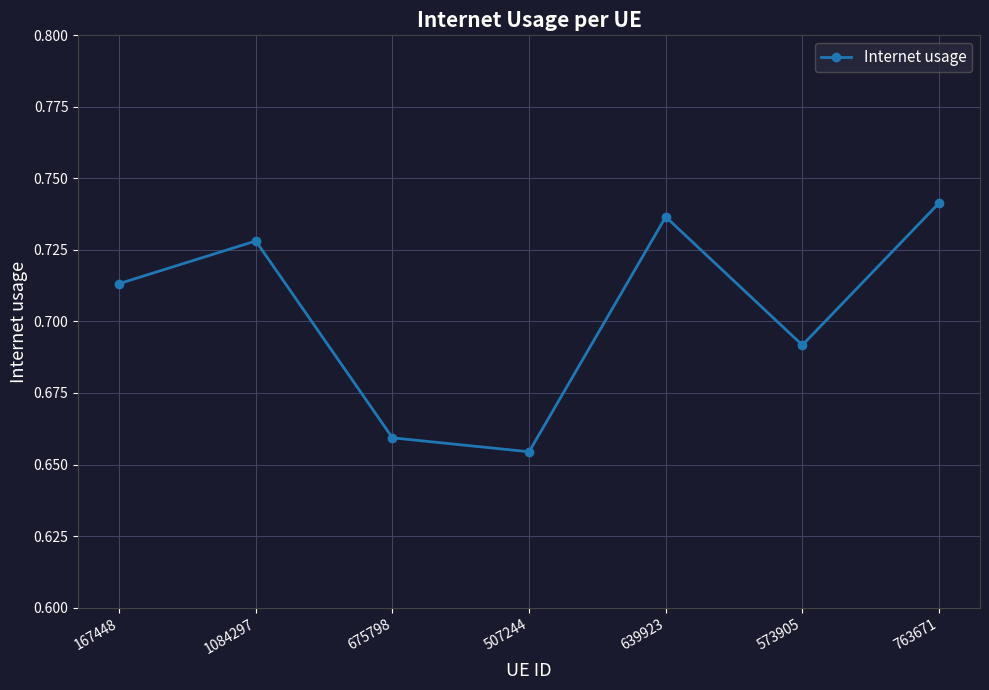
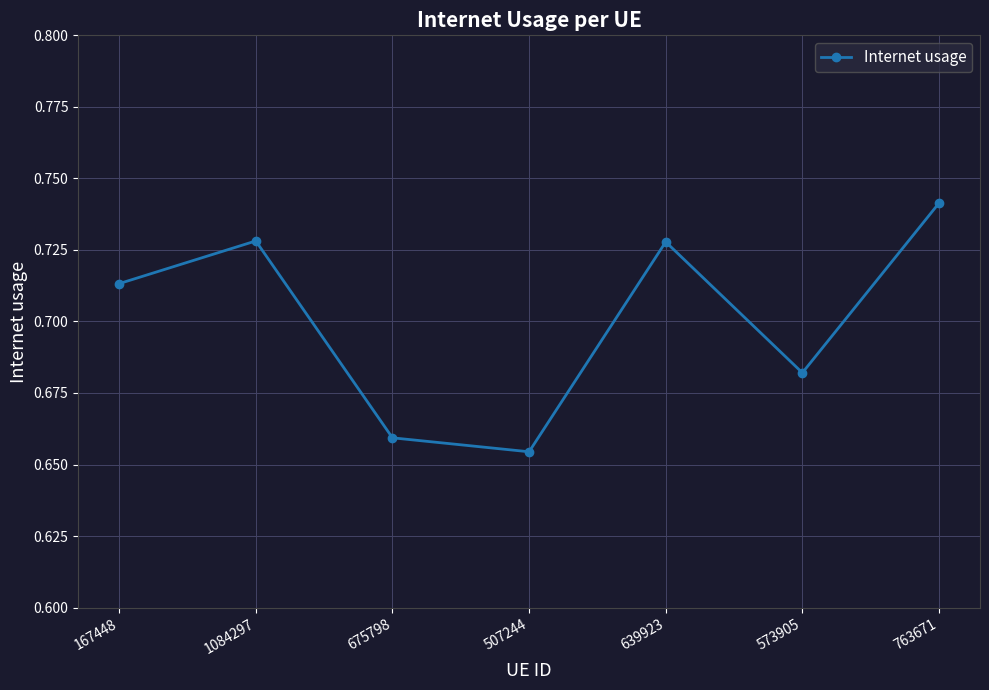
639923: 0.737 -> 0.728
573905: 0.692 -> 0.682
